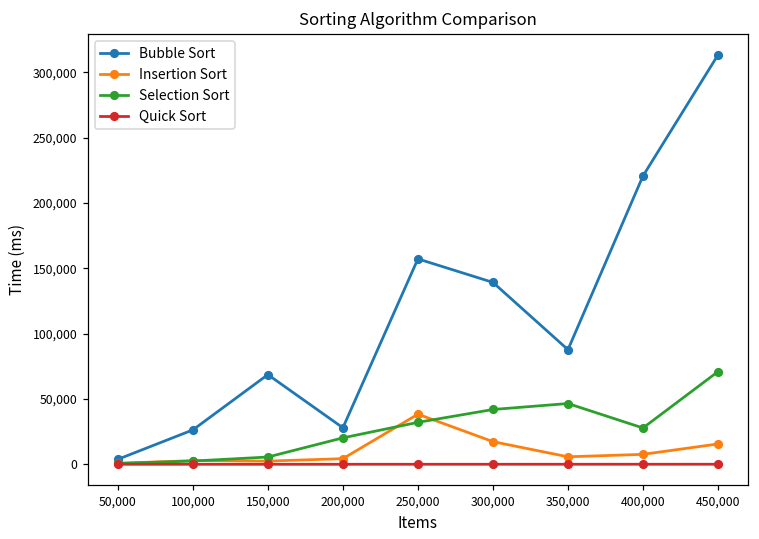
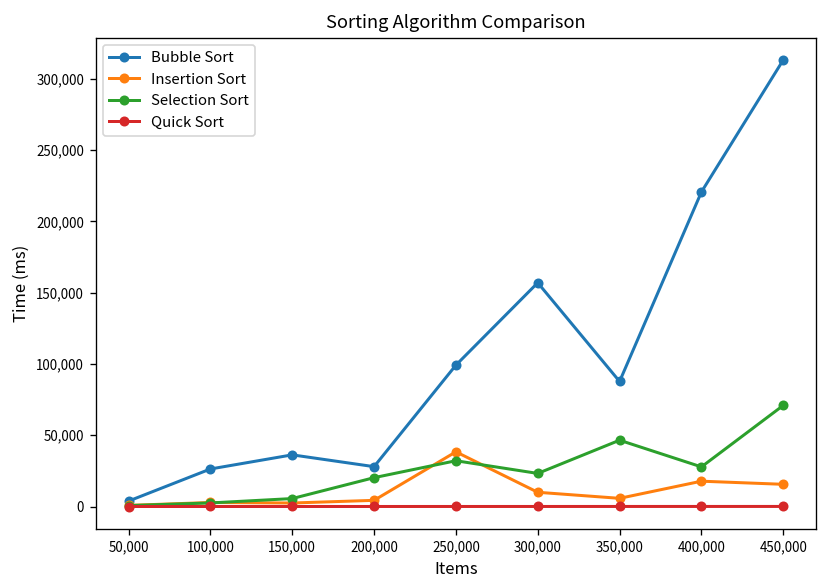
Bubble Sort, 150,000: 69,000 -> 36,000
Bubble Sort, 250,000: 157,000 -> 99,000
Bubble Sort, 300,000: 139,000 -> 157,000
Insertion Sort, 300,000: 17,000 -> 10,000
Selection Sort, 300,000: 42,000 -> 23,000
Insertion Sort, 400,000: 8,000 -> 18,000
